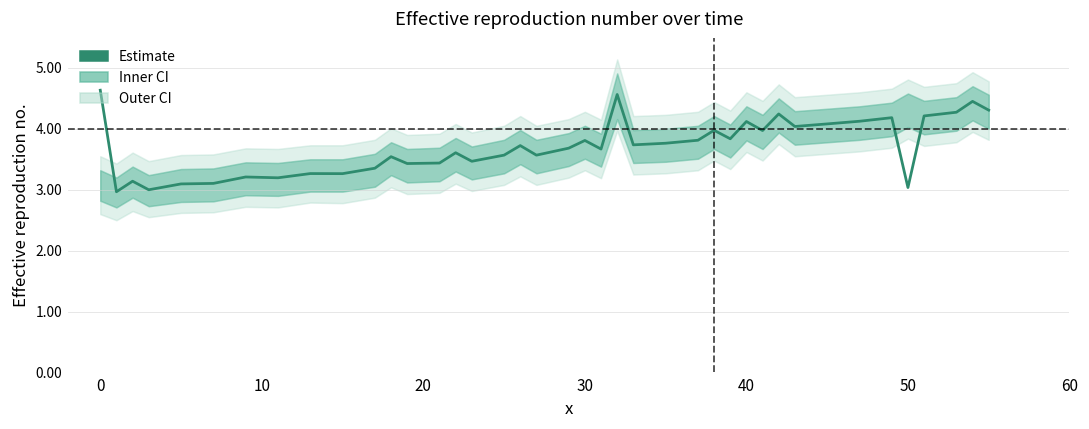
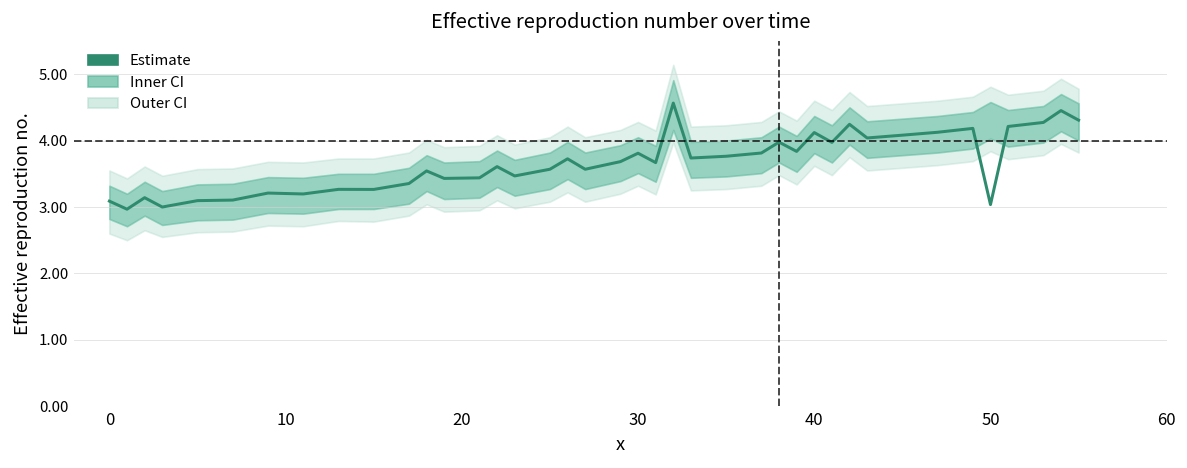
Estimate, 0: 4.6 -> 3.1
